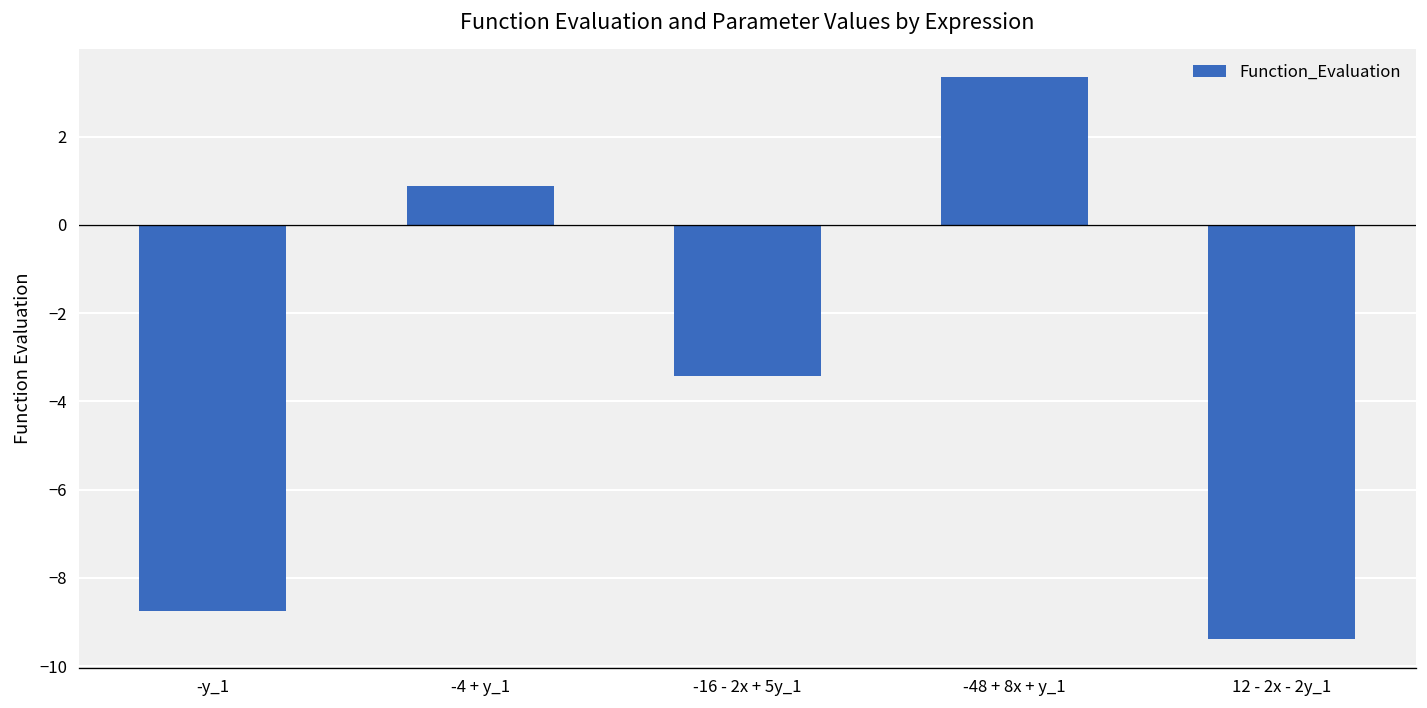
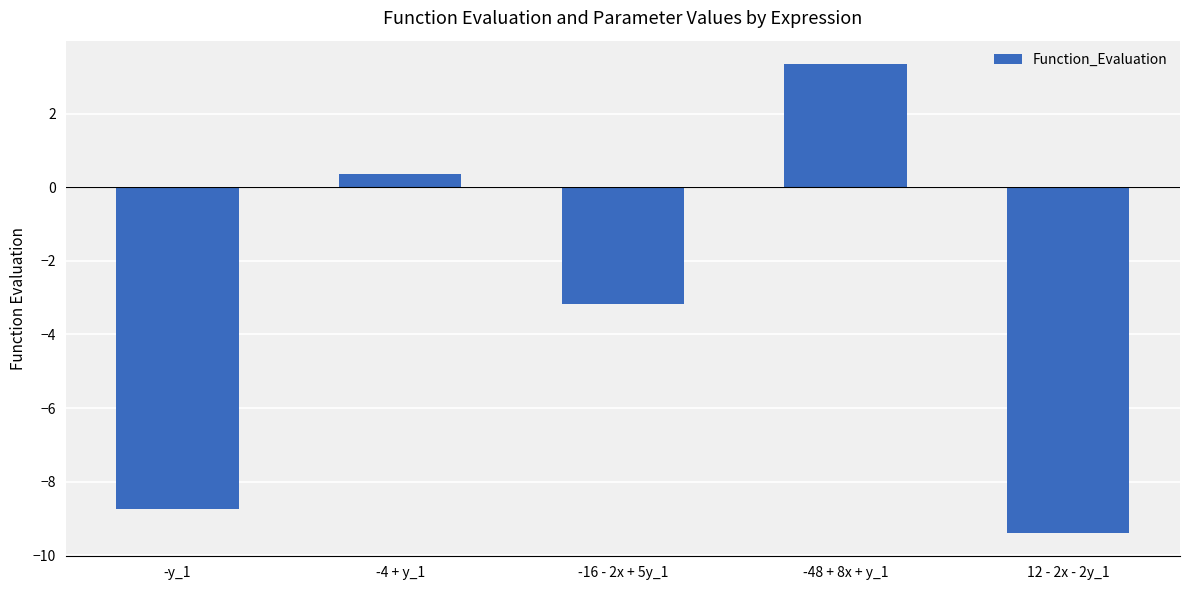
-4 + y_1: 0.9 -> 0.4
-16 - 2x + 5y_1: -3.4 -> -3.2
